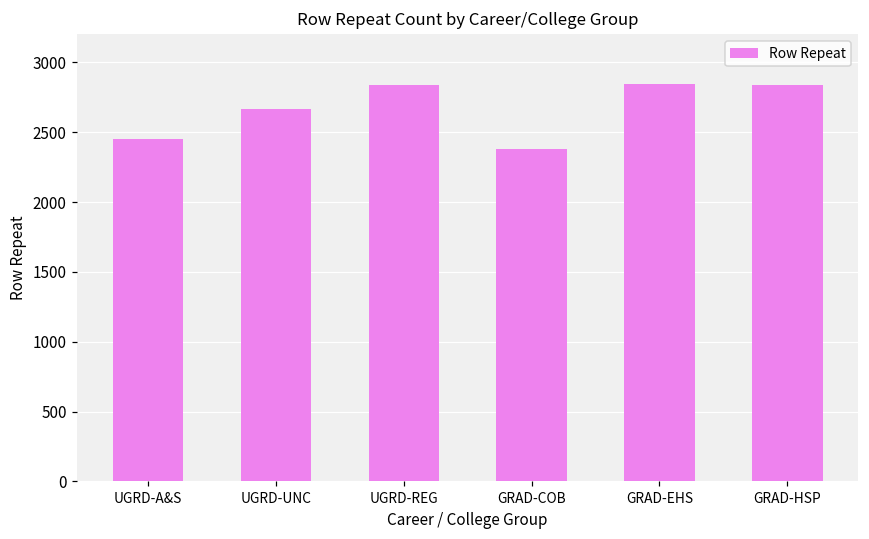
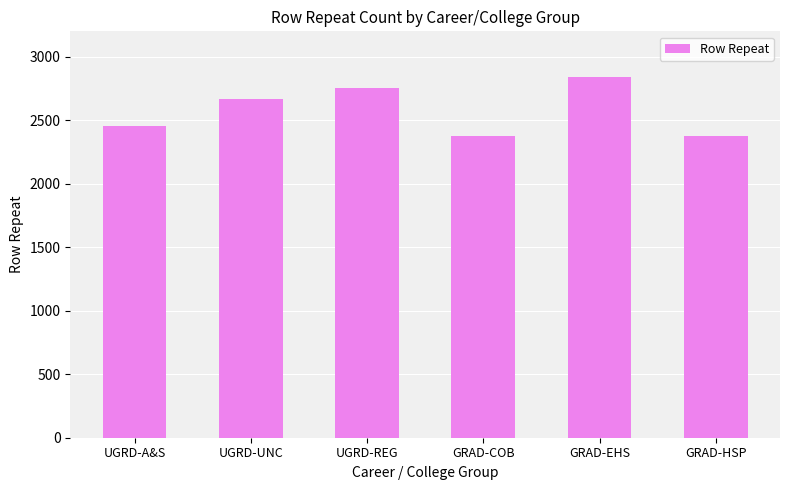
UGRD-REG: 2840 -> 2760
GRAD-HSP: 2840 -> 2370
